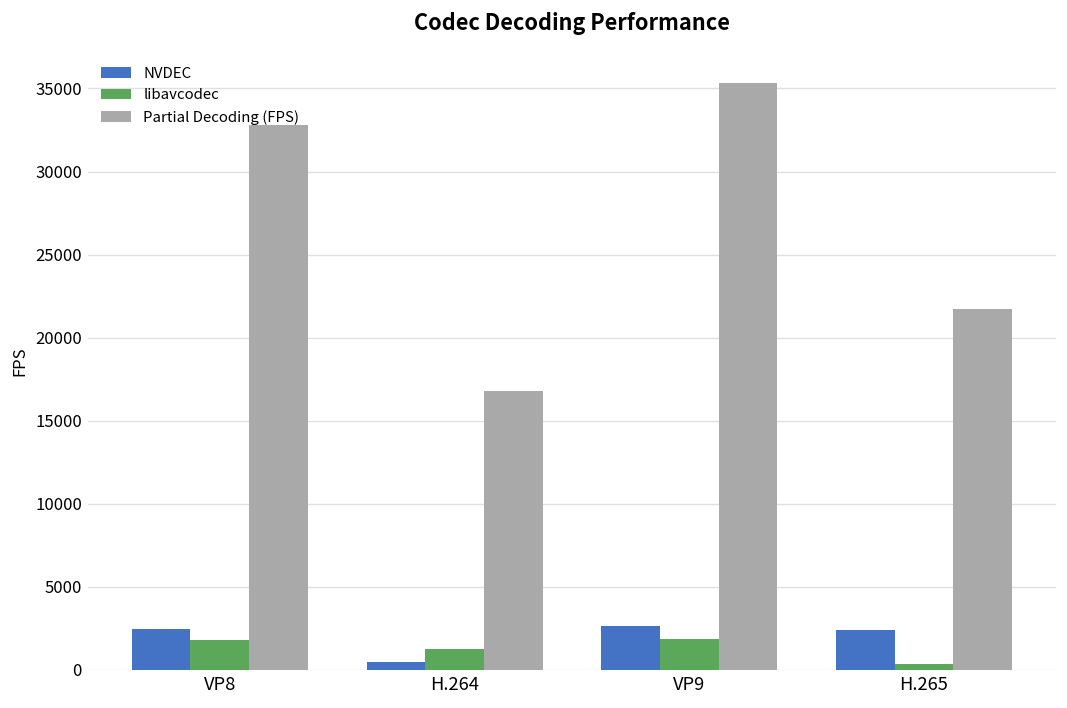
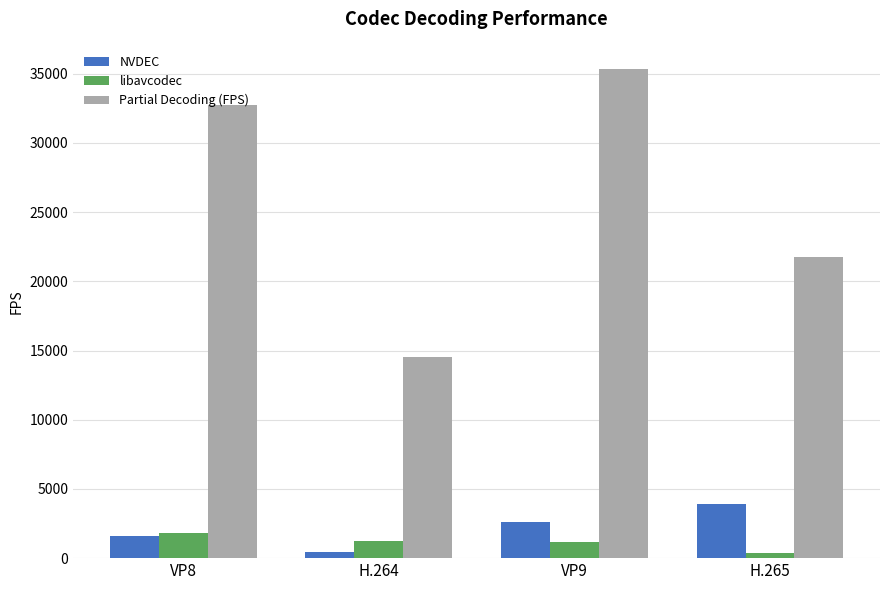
NVDEC, VP8: 2500 -> 1600
Partial Decoding (FPS), H.264: 16800 -> 14500
libavcodec, VP9: 1900 -> 1200
NVDEC, H.265: 2400 -> 3900
